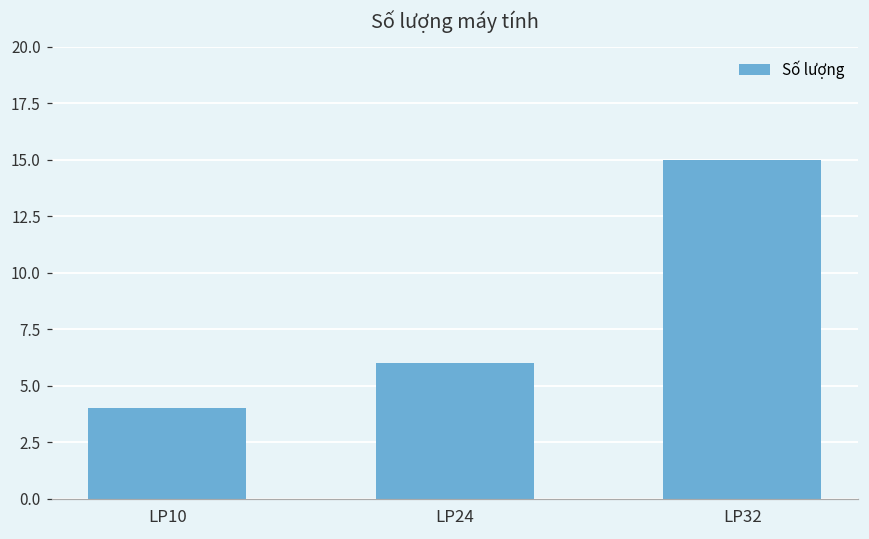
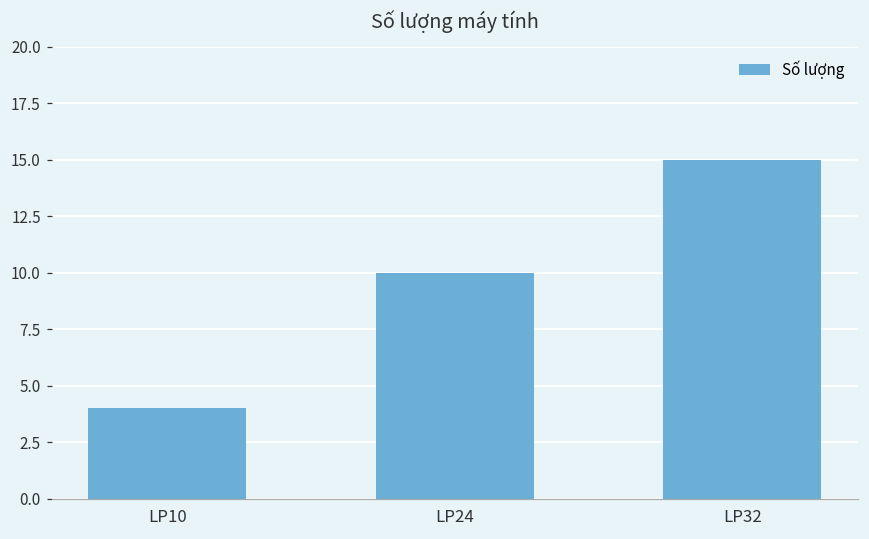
LP24: 6 -> 10
